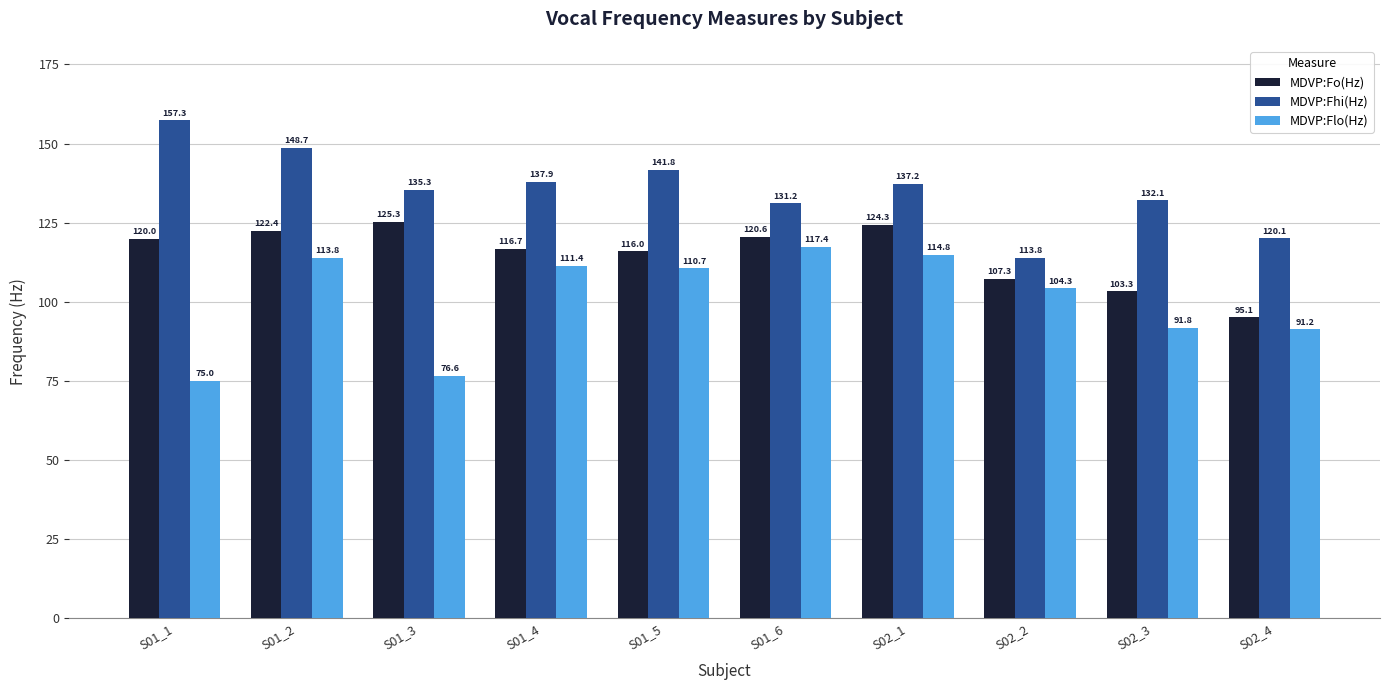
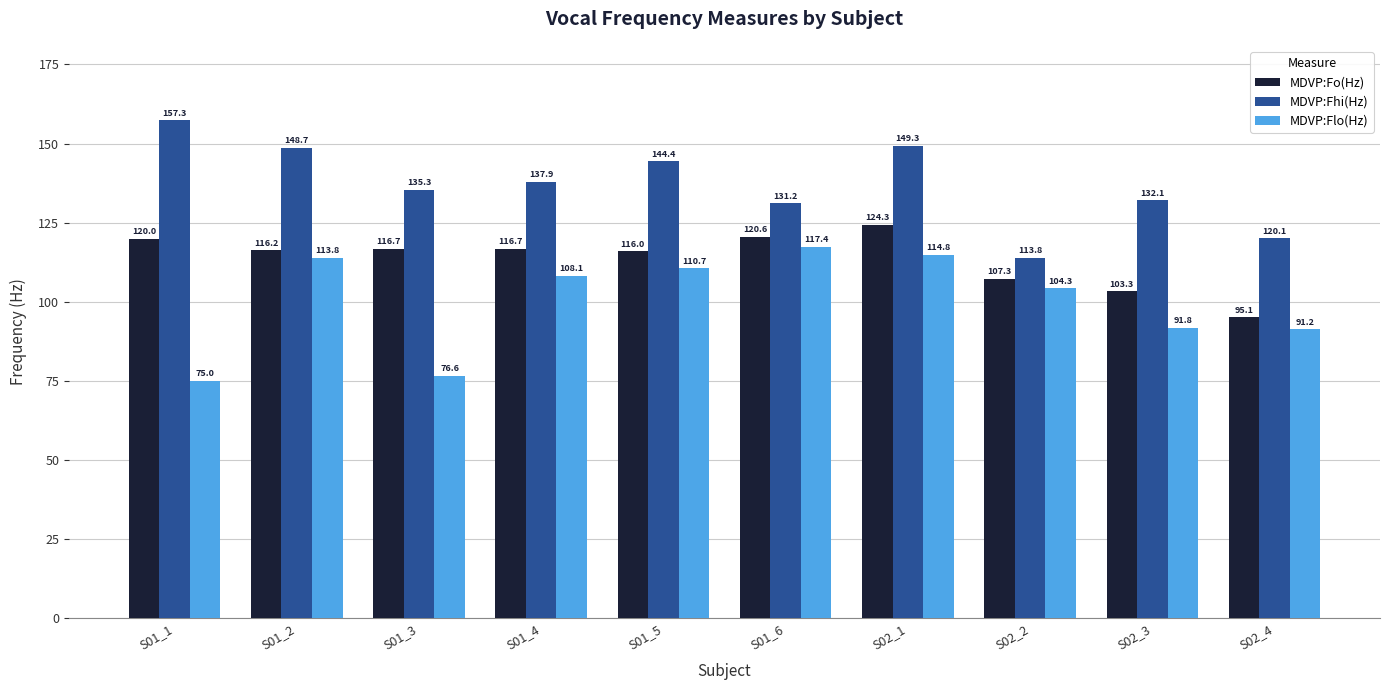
MDVP:Fo(Hz), S01_2: 122.4 -> 116.2
MDVP:Fo(Hz), S01_3: 125.3 -> 116.7
MDVP:Flo(Hz), S01_4: 111.4 -> 108.1
MDVP:Fhi(Hz), S01_5: 141.8 -> 144.4
MDVP:Fhi(Hz), S02_1: 137.2 -> 149.3
